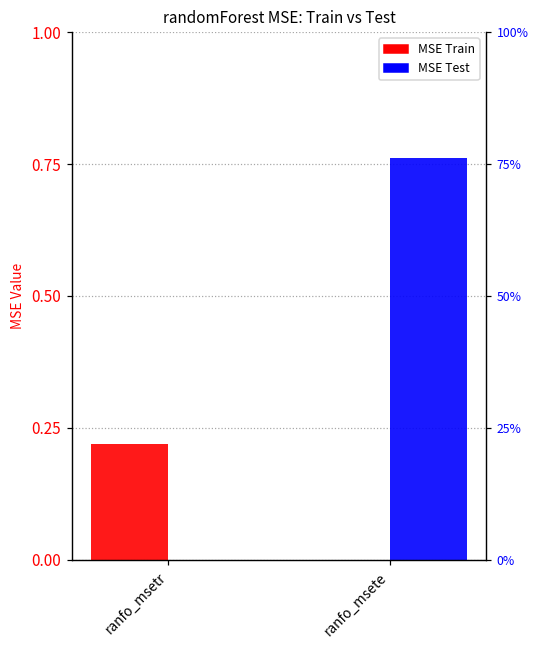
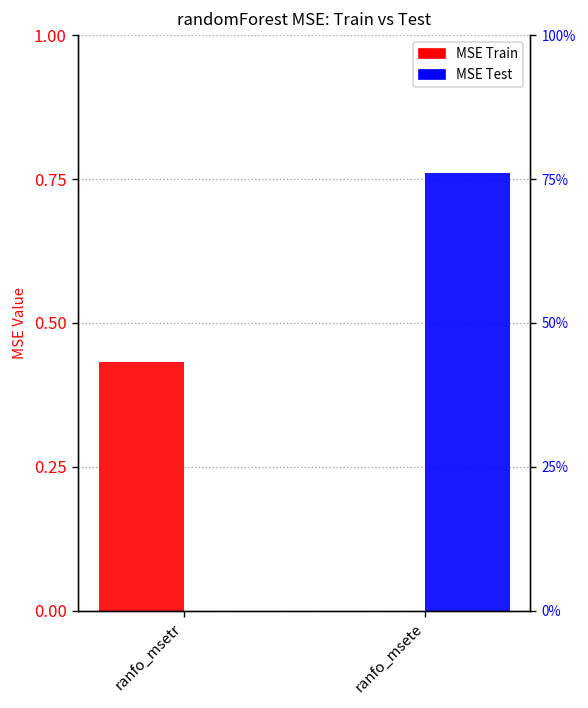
MSE Train, ranfo_msetr: 0.22 -> 0.43
